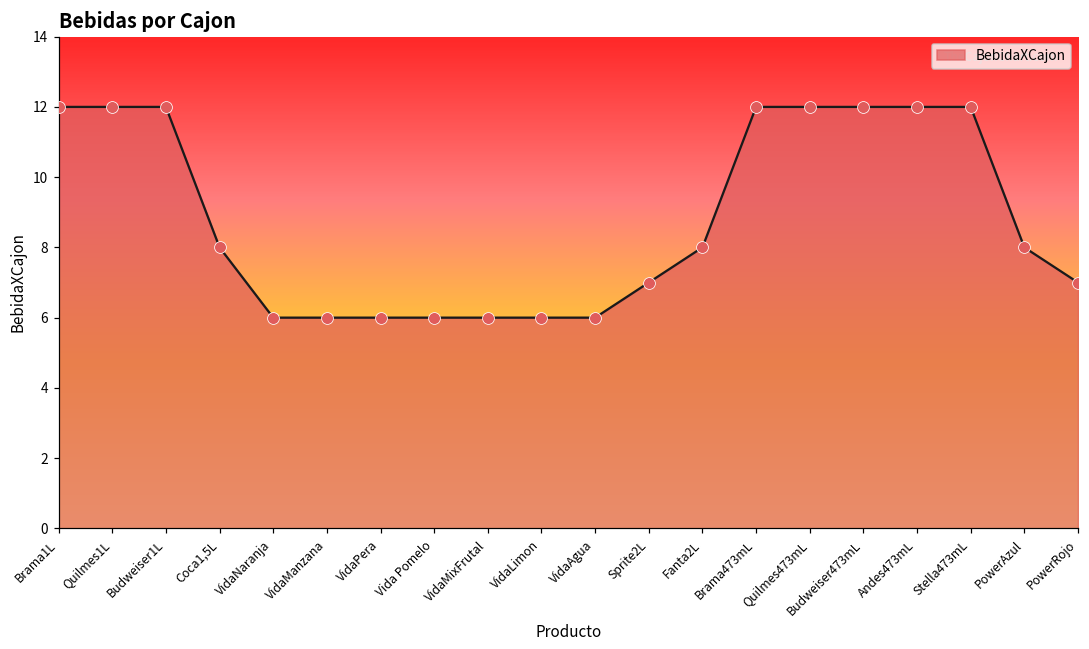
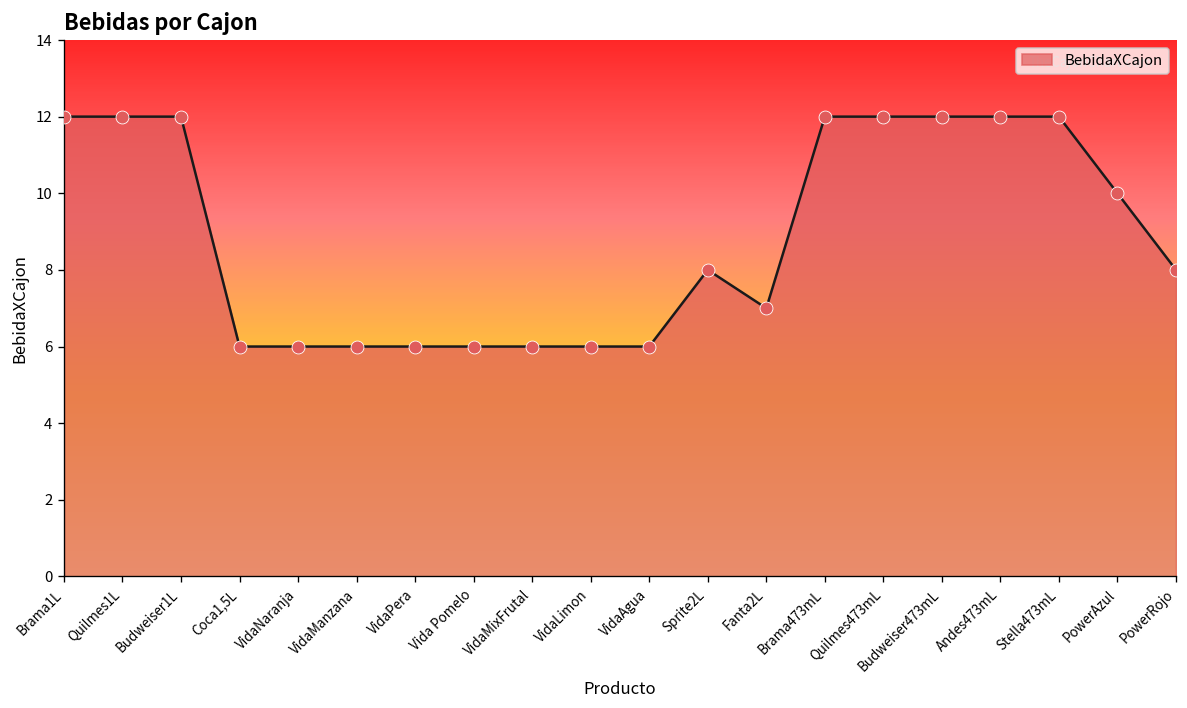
Coca1,5L: 8 -> 6
Sprite2L: 7 -> 8
Fanta2L: 8 -> 7
PowerAzul: 8 -> 10
PowerRojo: 7 -> 8
